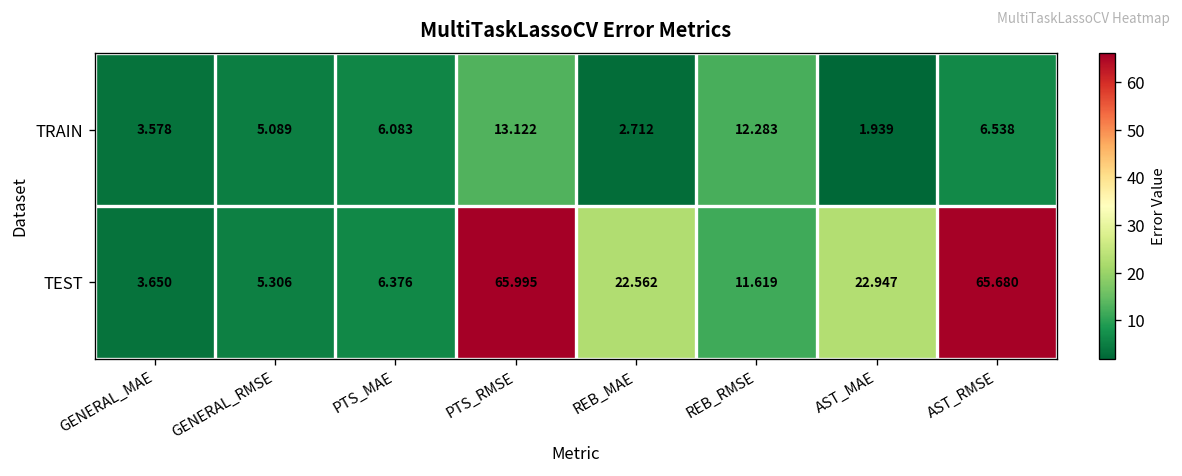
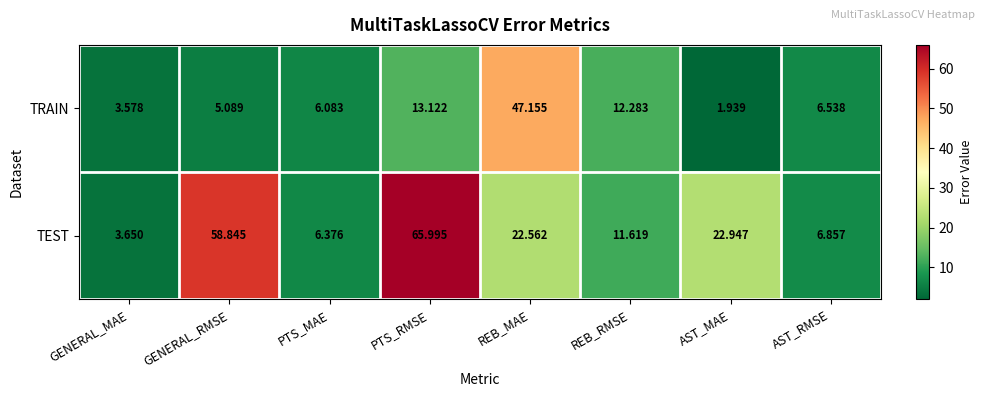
TRAIN, REB_MAE: 2.712 -> 47.155
TEST, GENERAL_RMSE: 5.306 -> 58.845
TEST, AST_RMSE: 65.680 -> 6.857
